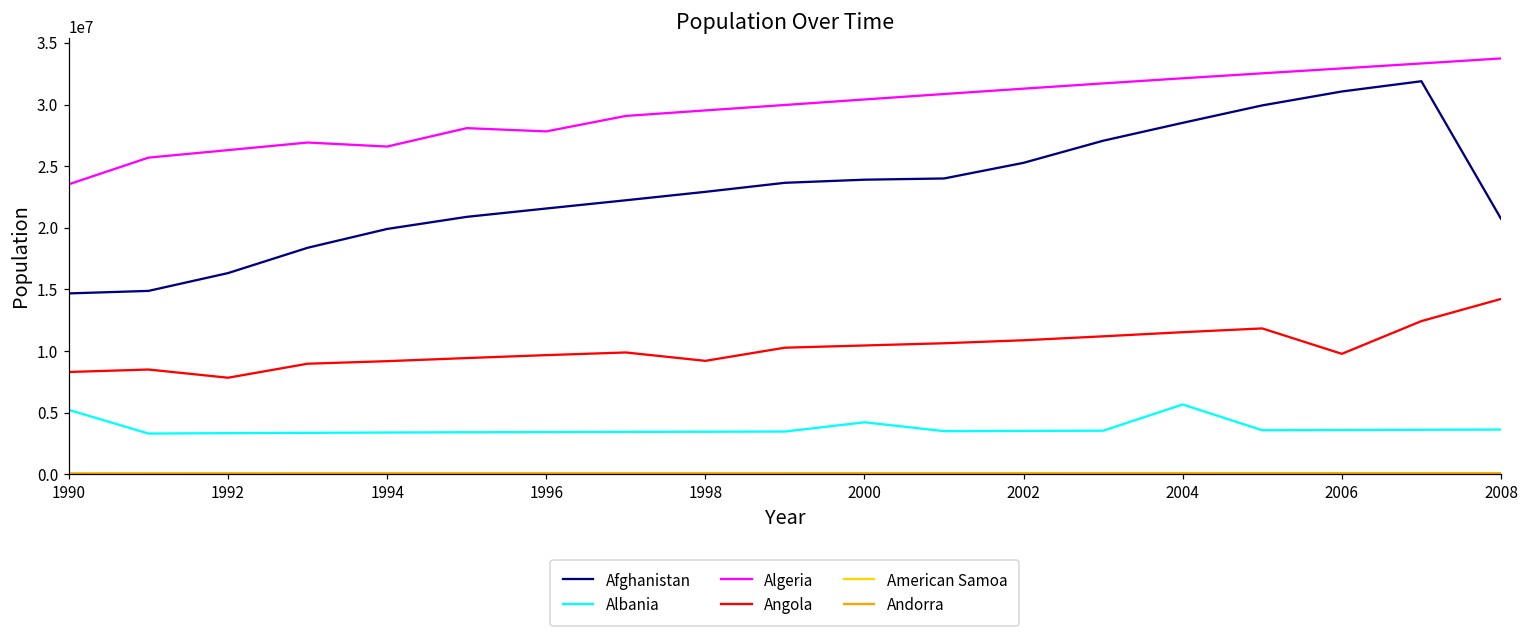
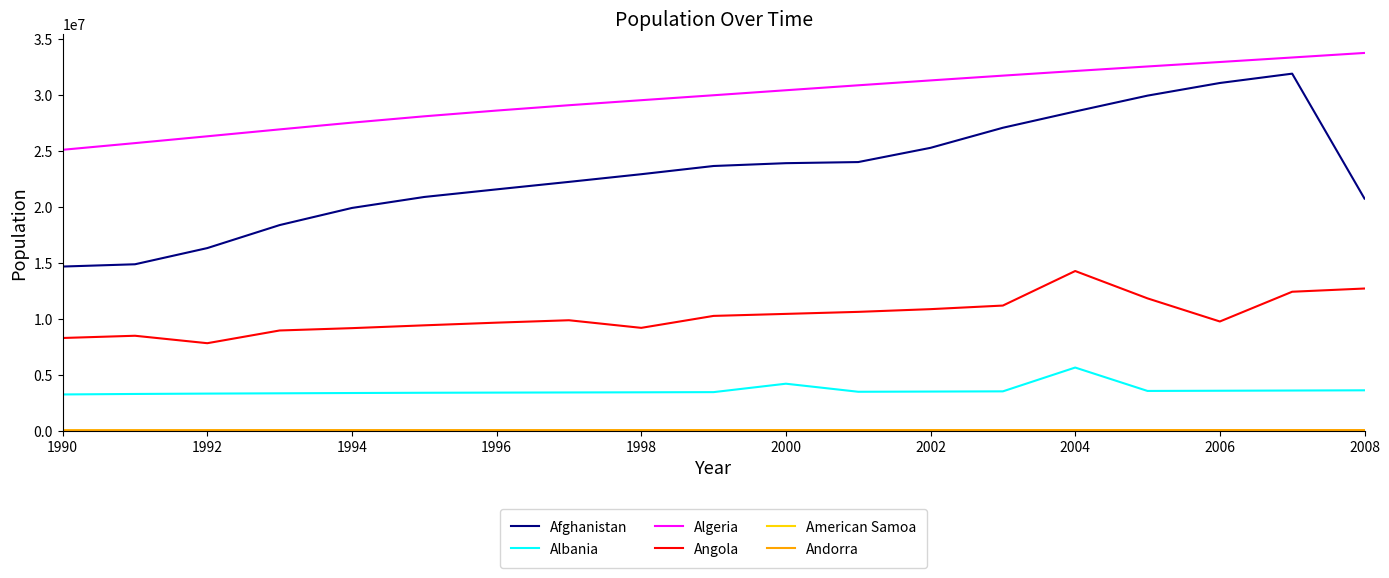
Albania, 1990: 5200000 -> 3300000
Algeria, 1990: 23500000 -> 25100000
Algeria, 1994: 26600000 -> 27500000
Algeria, 1996: 27800000 -> 28600000
Angola, 2004: 11500000 -> 14300000
Angola, 2008: 14200000 -> 12700000
